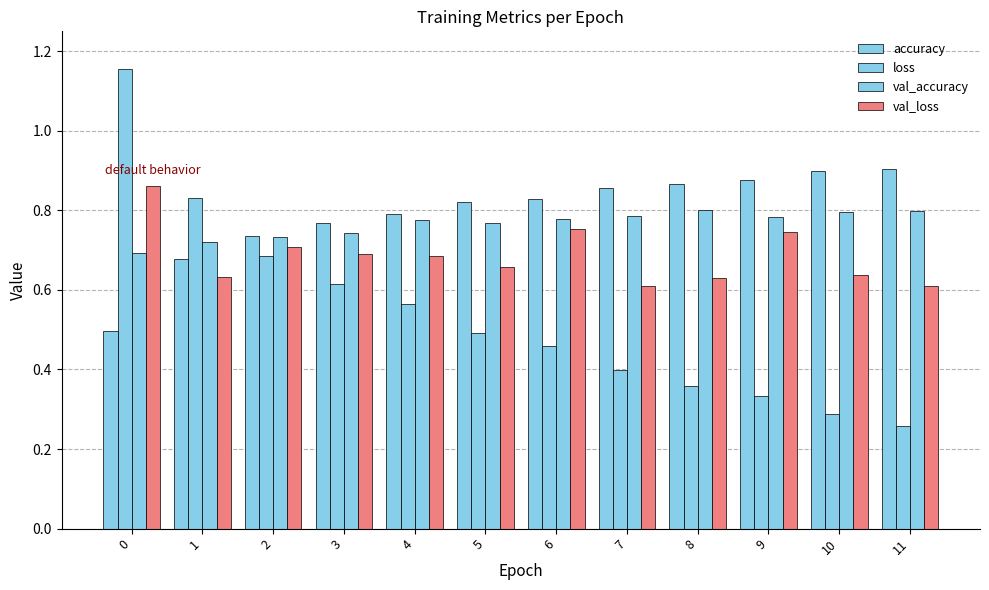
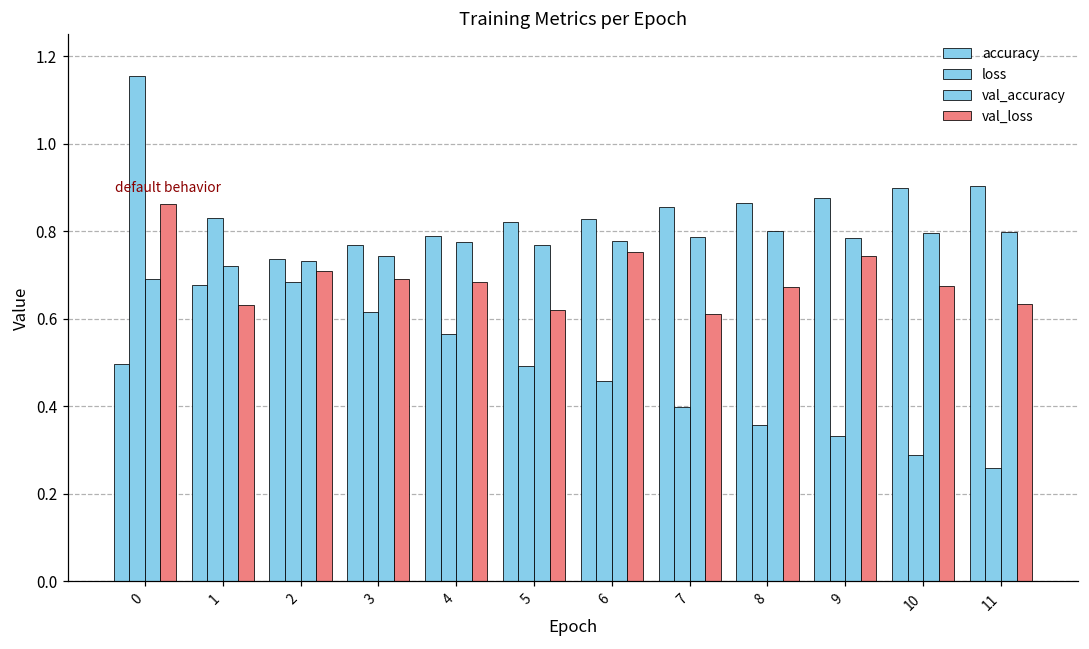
val_loss, 5: 0.66 -> 0.62
val_loss, 8: 0.63 -> 0.67
val_loss, 10: 0.64 -> 0.67
val_loss, 11: 0.61 -> 0.63
